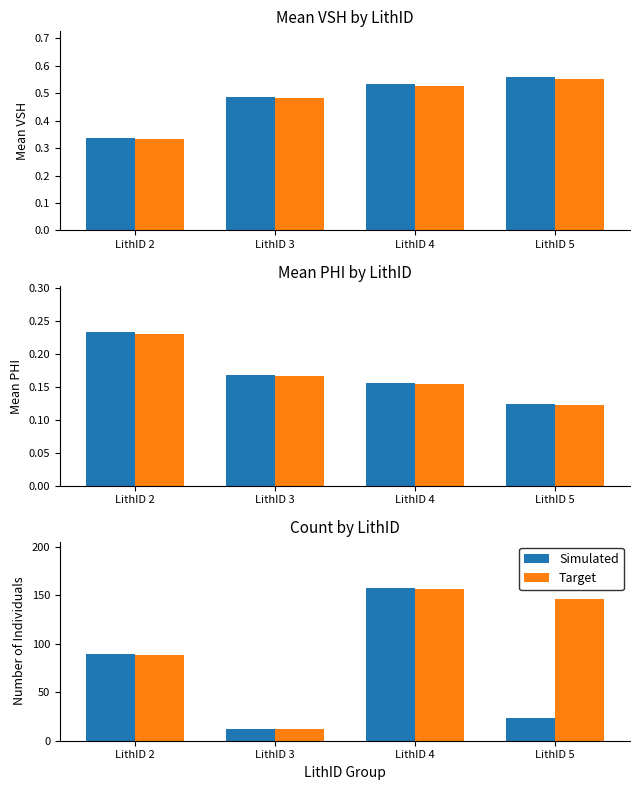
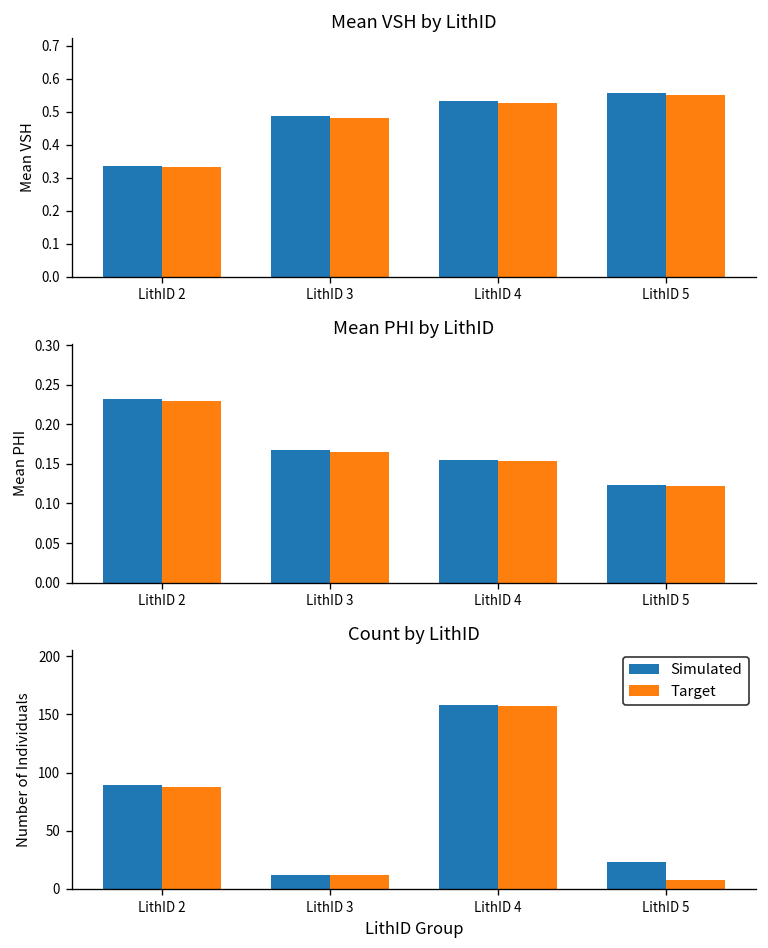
Count by LithID, Target, LithID 5: 150 -> 10
